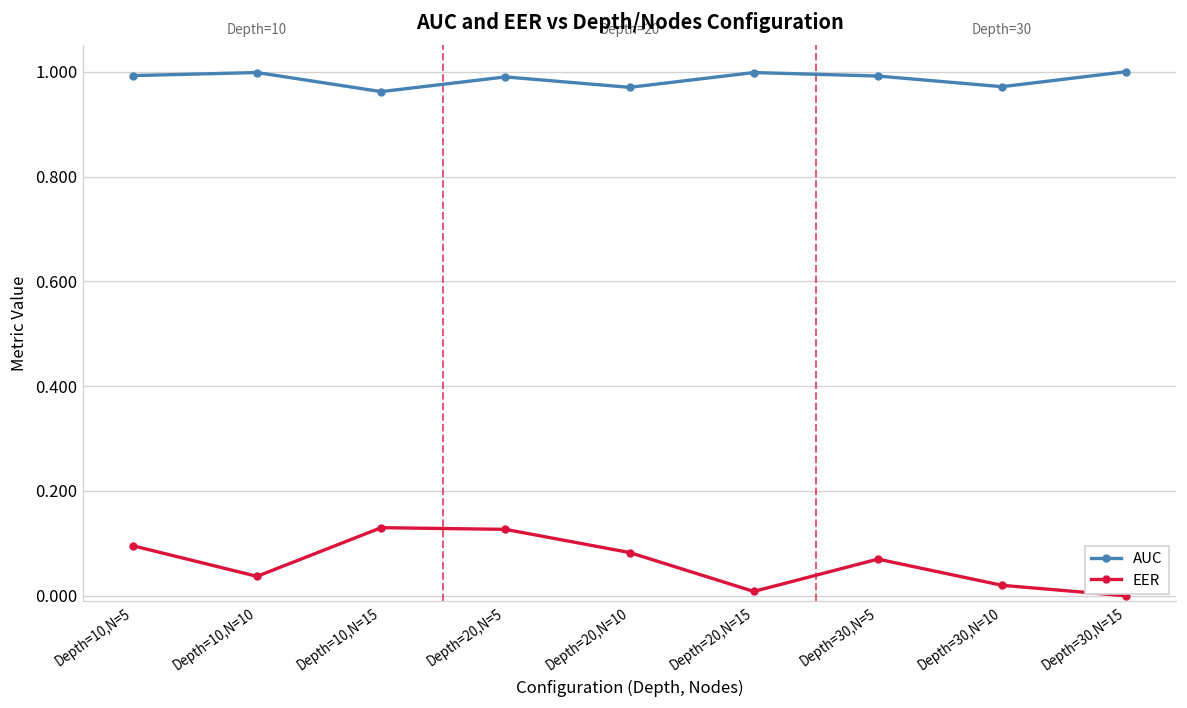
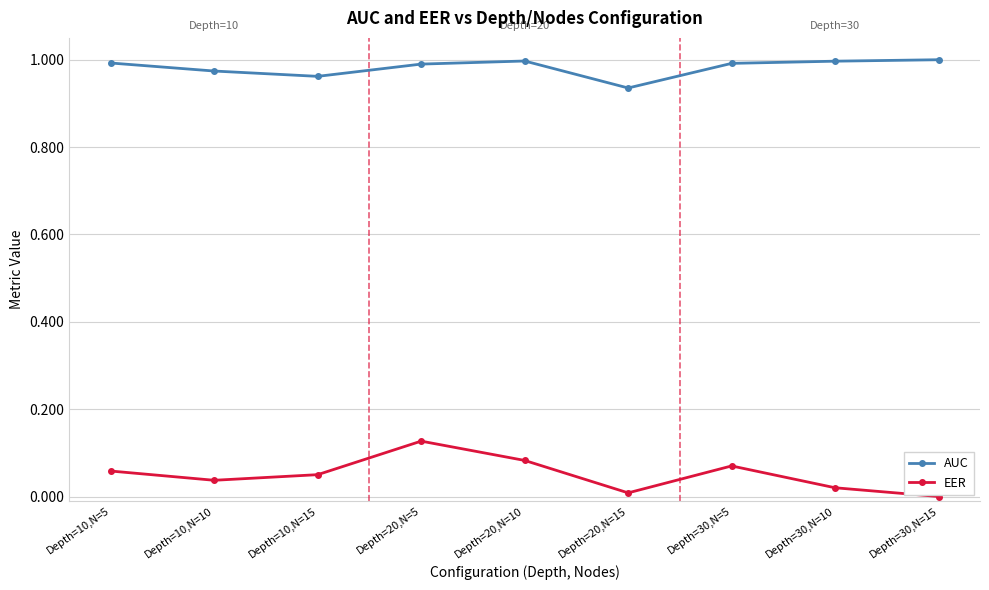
EER, Depth=10,N=5: 0.10 -> 0.06
AUC, Depth=10,N=10: 1.00 -> 0.97
EER, Depth=10,N=15: 0.13 -> 0.05
AUC, Depth=20,N=10: 0.97 -> 1.00
AUC, Depth=20,N=15: 1.00 -> 0.94
AUC, Depth=30,N=10: 0.97 -> 1.00
